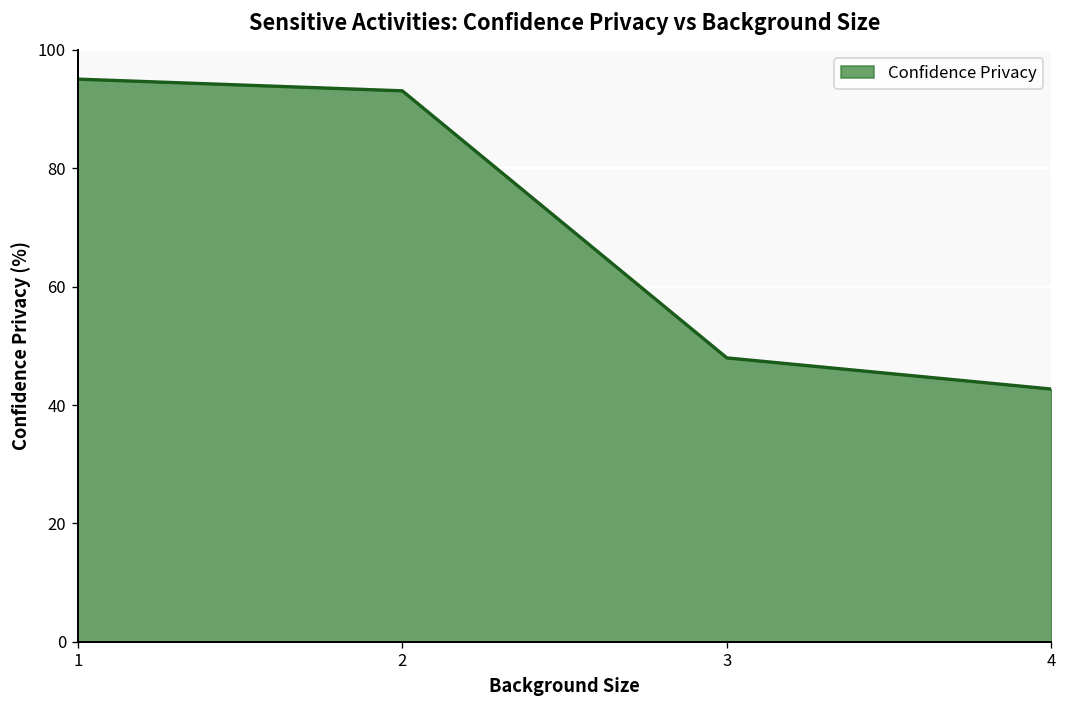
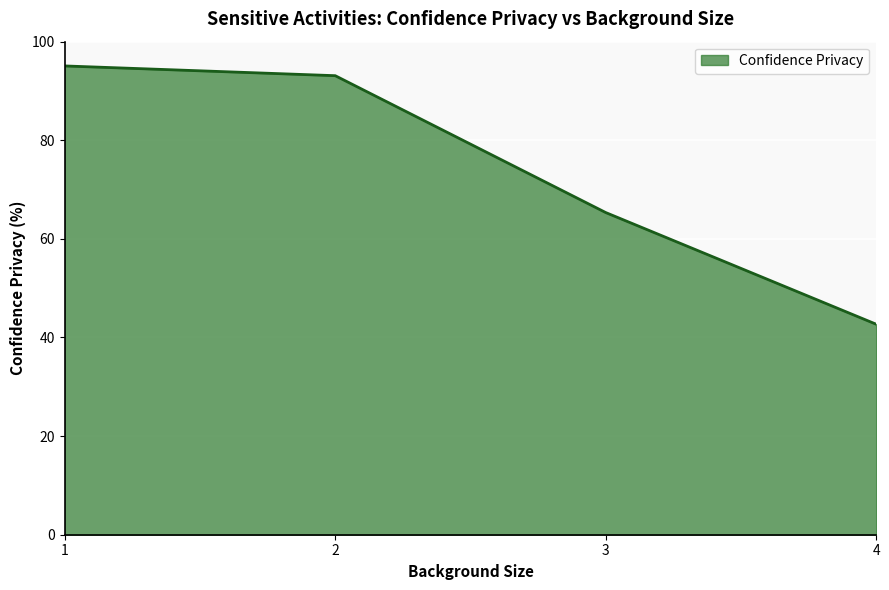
3: 48 -> 65
